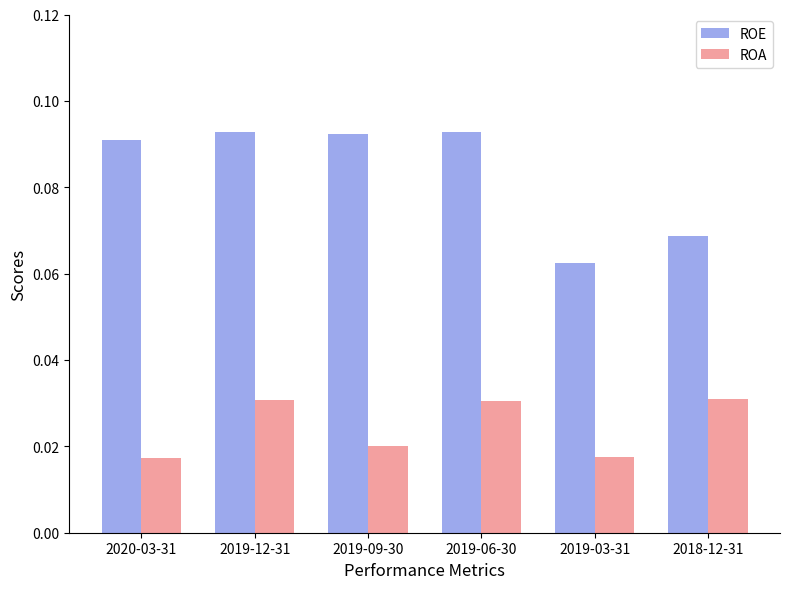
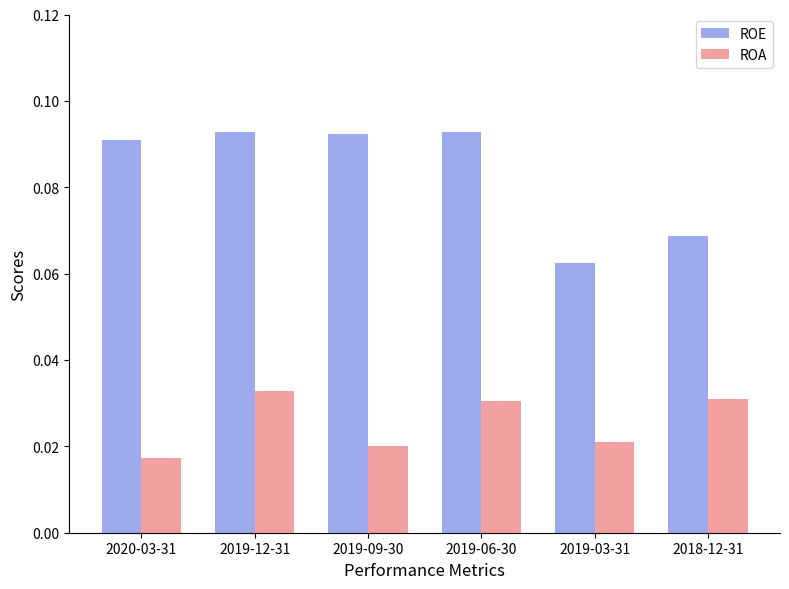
ROA, 2019-12-31: 0.031 -> 0.033
ROA, 2019-03-31: 0.018 -> 0.021
